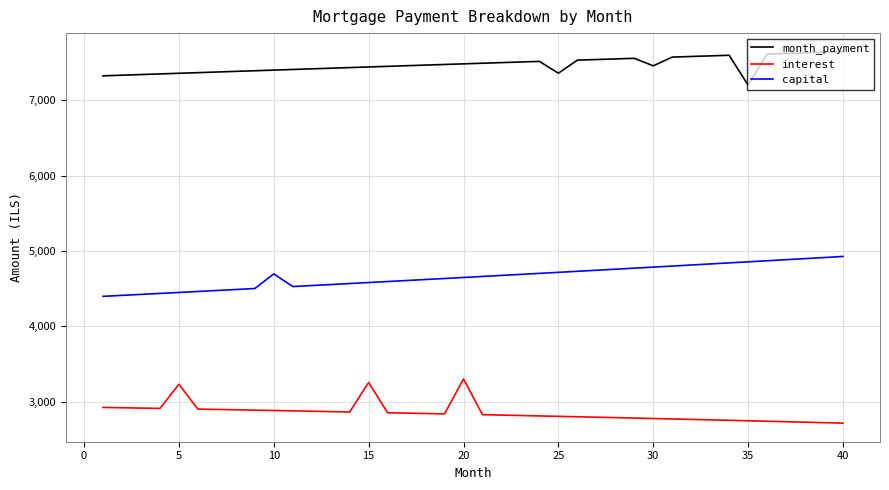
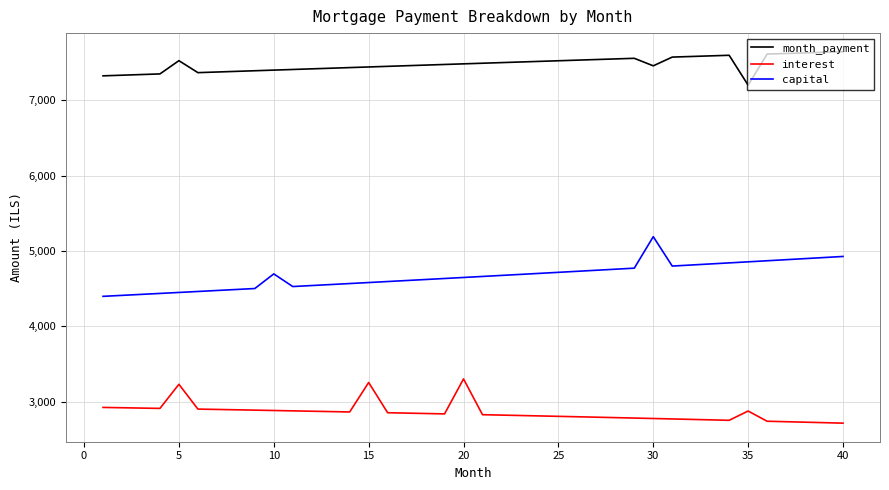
month_payment, 5: 7,400 -> 7,500
month_payment, 25: 7,400 -> 7,500
capital, 30: 4,800 -> 5,200
interest, 35: 2,700 -> 2,900
